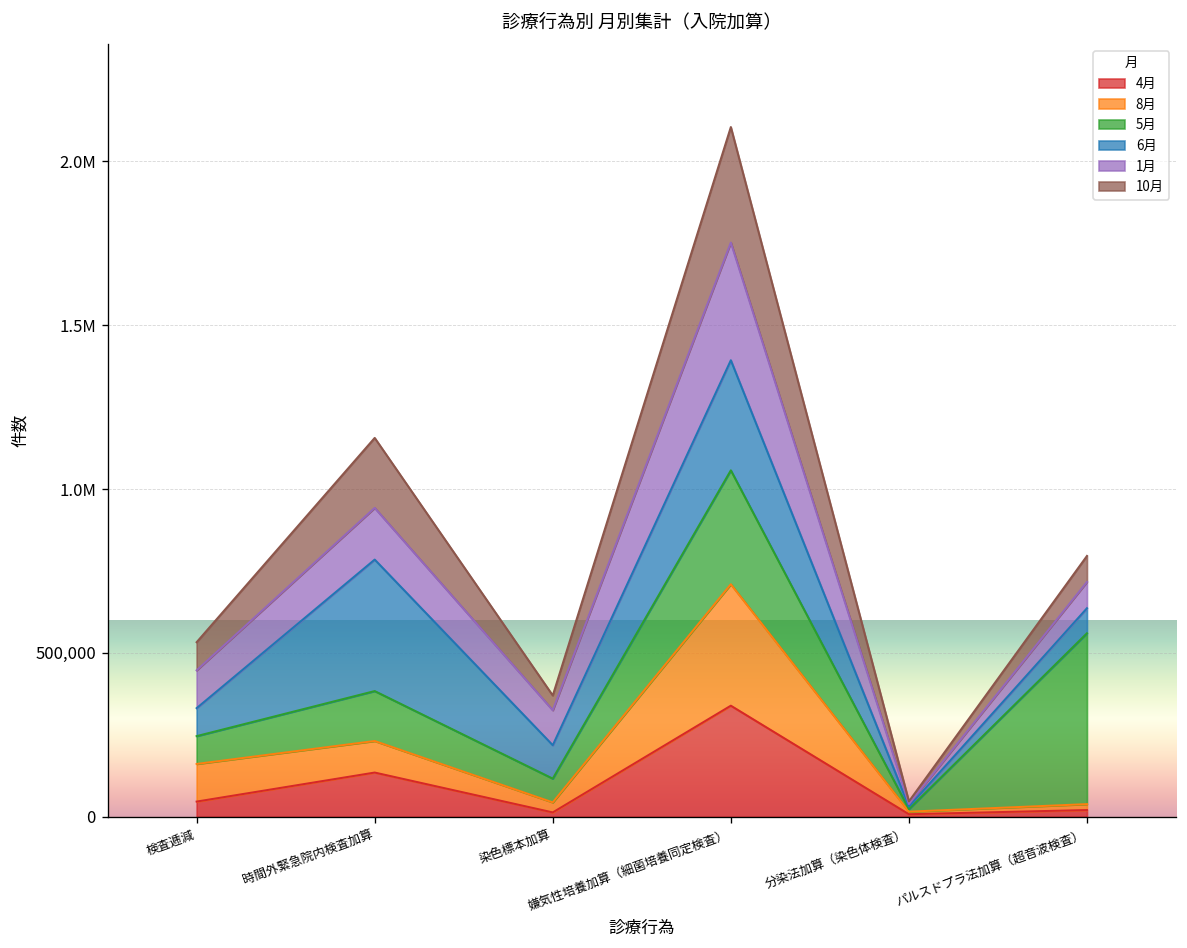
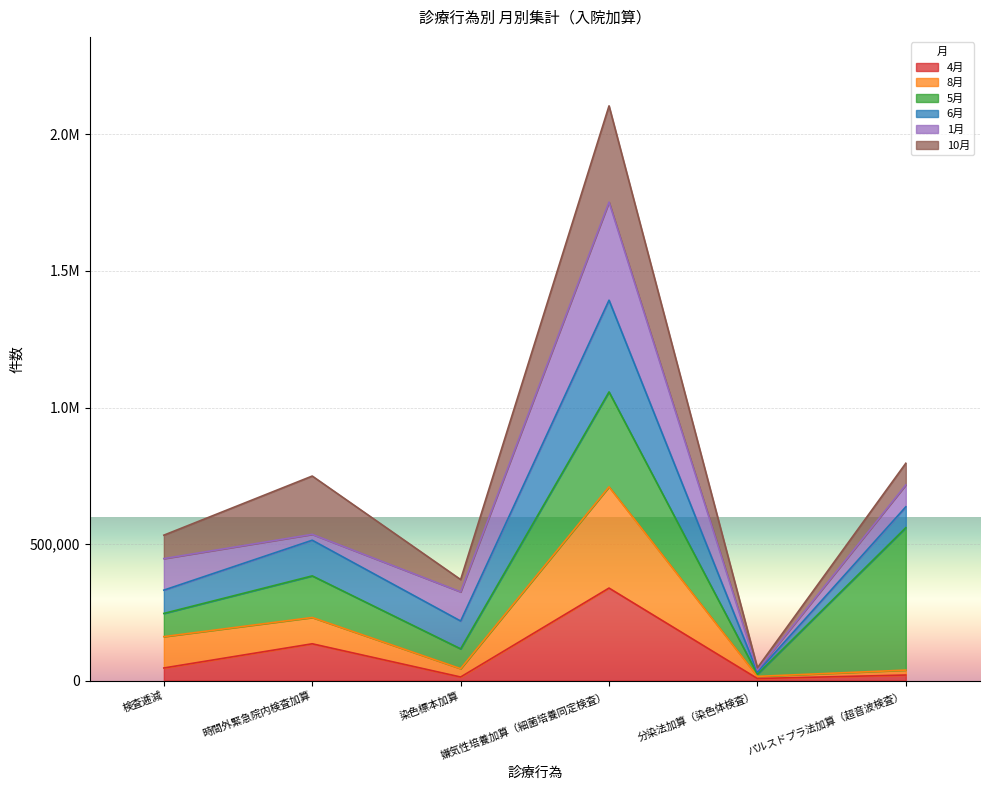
6月, 時間外緊急院内検査加算: 400,000 -> 130,000
1月, 時間外緊急院内検査加算: 160,000 -> 20,000
